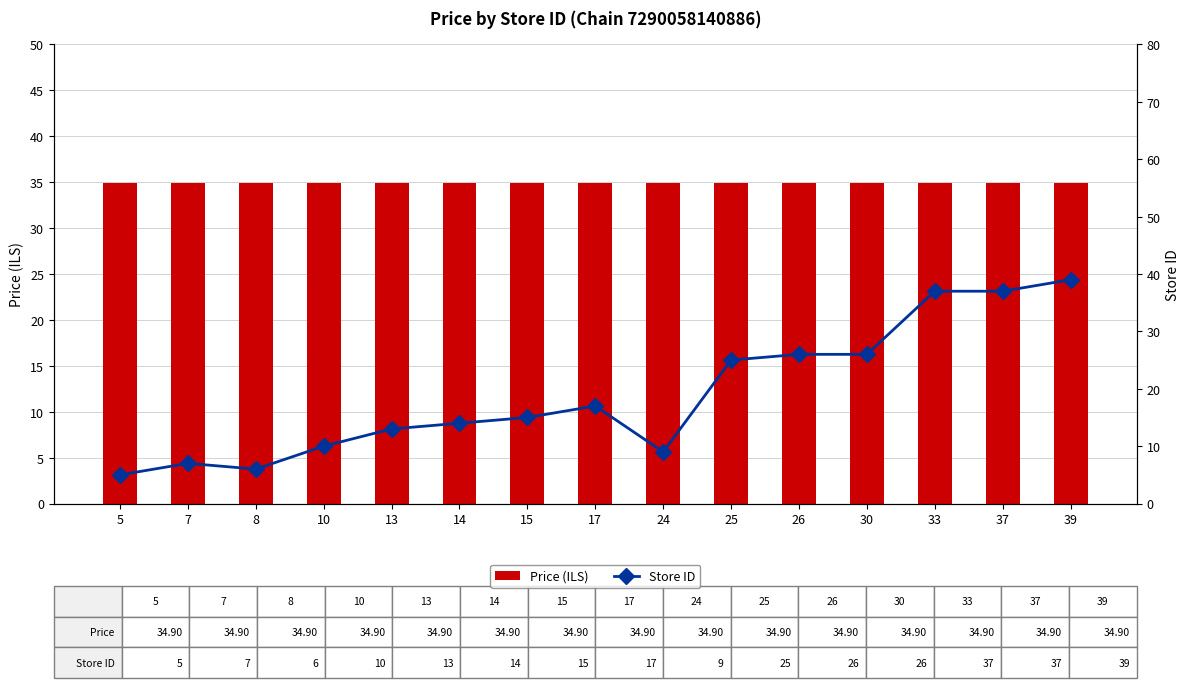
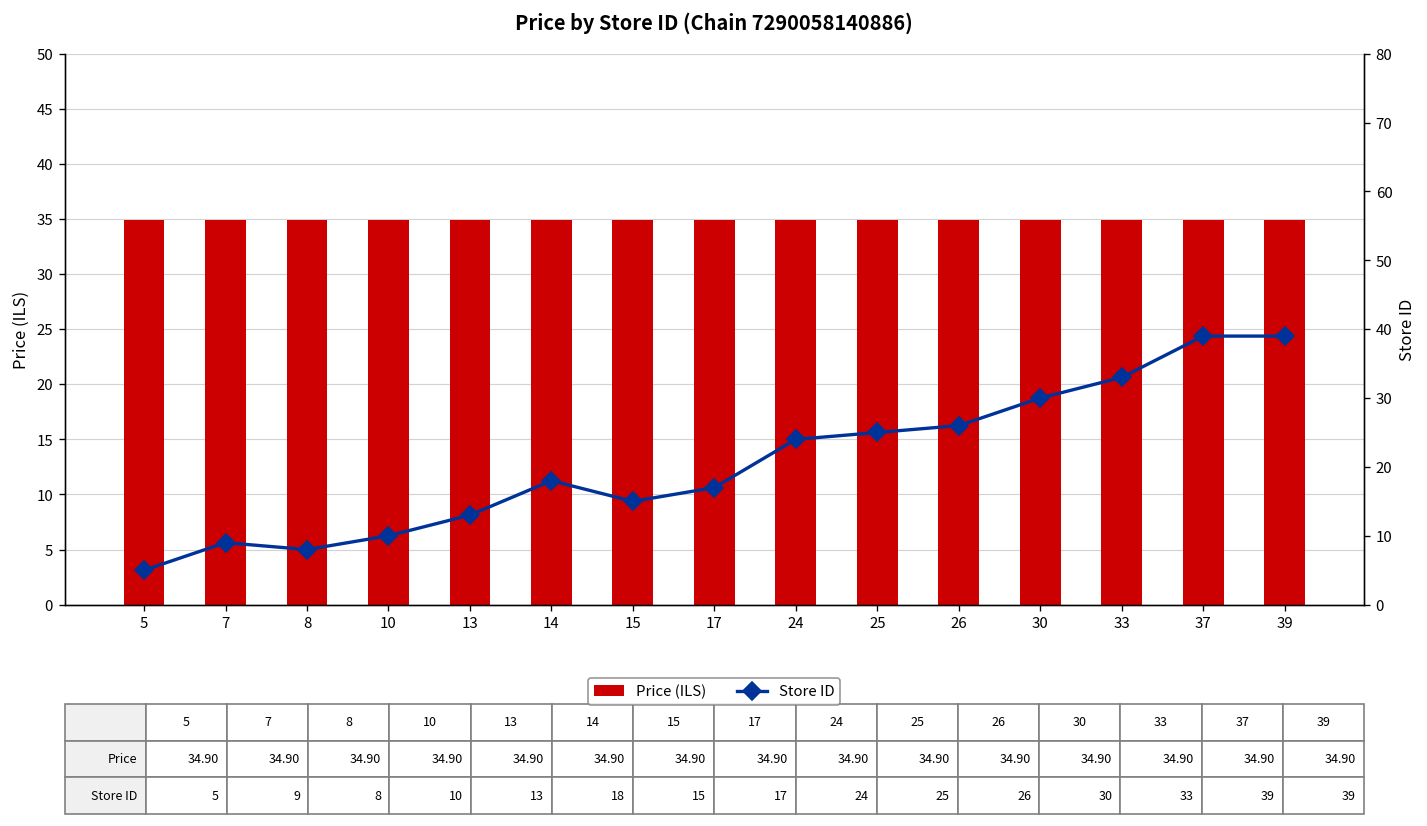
Store ID, 7: 7 -> 9
Store ID, 8: 6 -> 8
Store ID, 14: 14 -> 18
Store ID, 24: 9 -> 24
Store ID, 30: 26 -> 30
Store ID, 33: 37 -> 33
Store ID, 37: 37 -> 39
